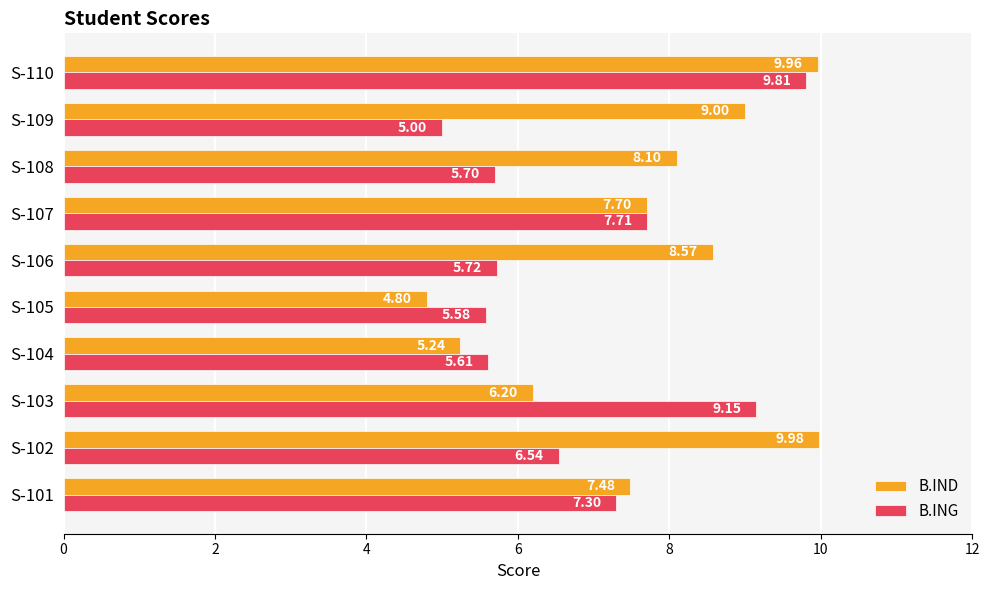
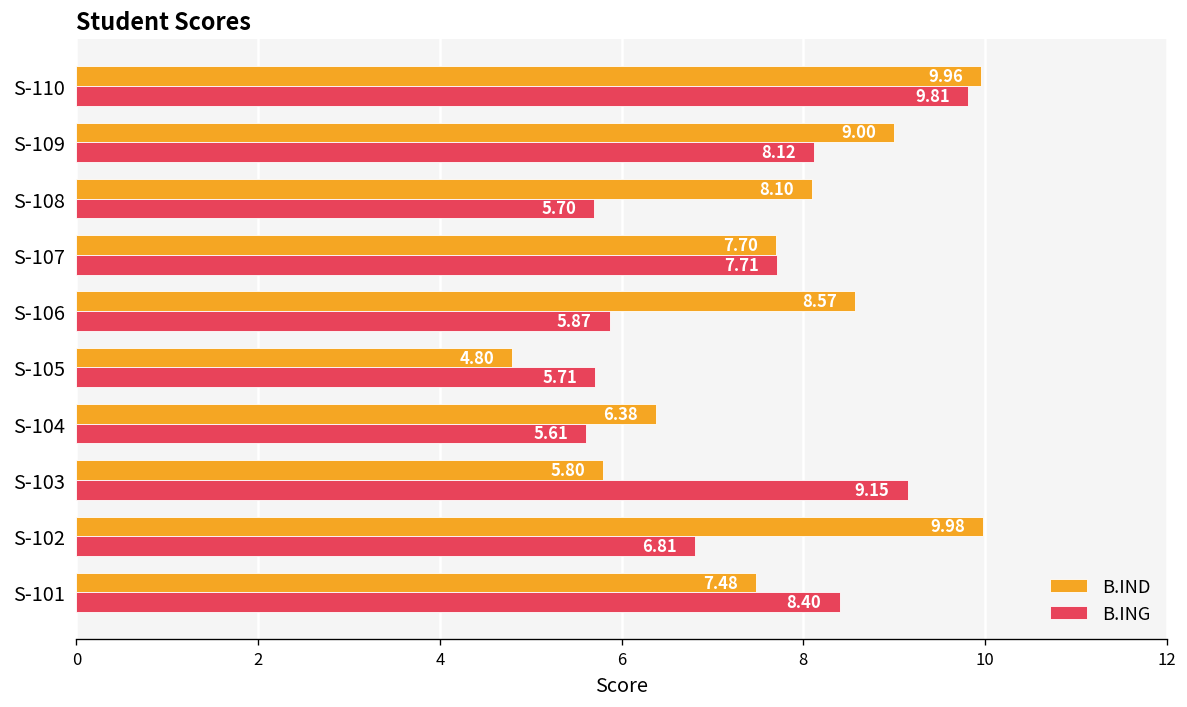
B.ING, S-109: 5.00 -> 8.12
B.ING, S-106: 5.72 -> 5.87
B.ING, S-105: 5.58 -> 5.71
B.IND, S-104: 5.24 -> 6.38
B.IND, S-103: 6.20 -> 5.80
B.ING, S-102: 6.54 -> 6.81
B.ING, S-101: 7.30 -> 8.40
